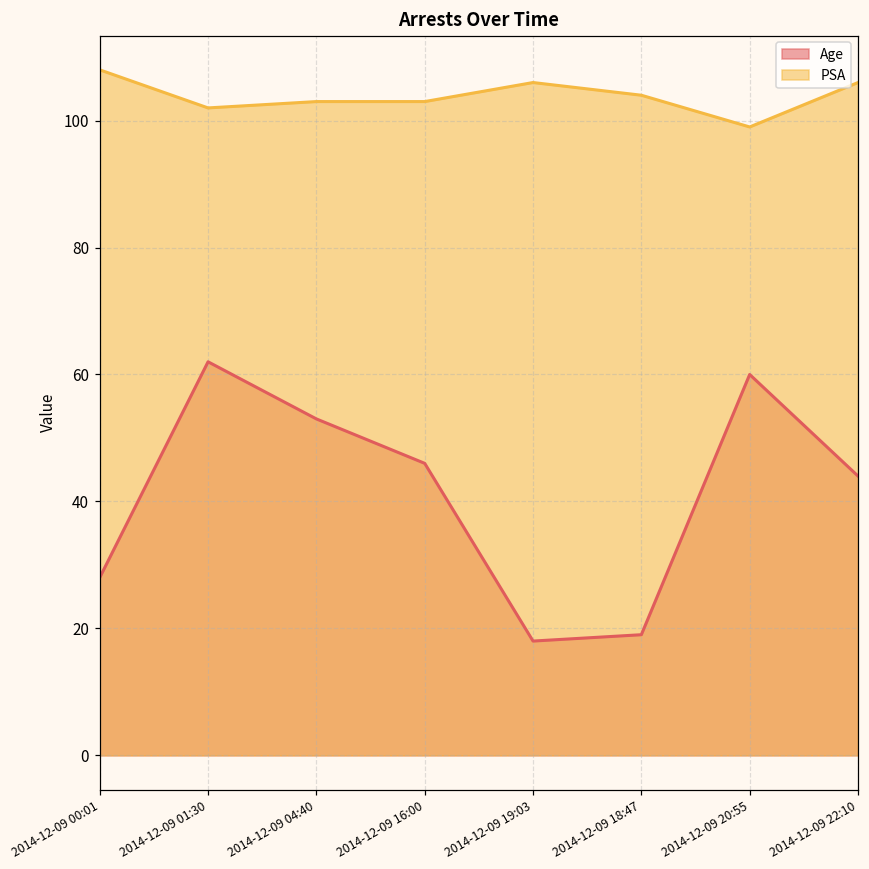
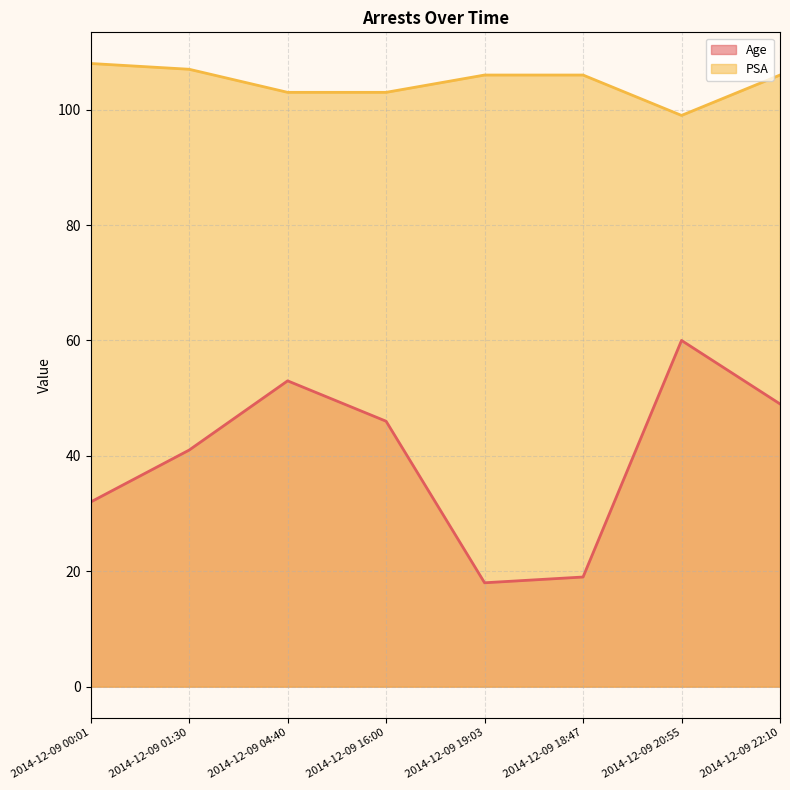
Age, 2014-12-09 00:01: 28 -> 32
Age, 2014-12-09 01:30: 62 -> 41
PSA, 2014-12-09 01:30: 102 -> 107
PSA, 2014-12-09 18:47: 104 -> 106
Age, 2014-12-09 22:10: 44 -> 49
